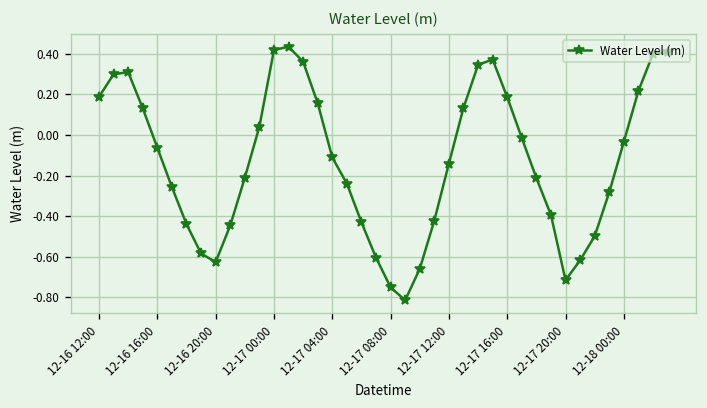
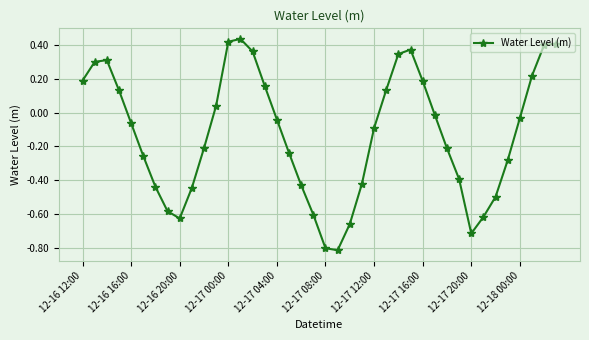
12-17 04:00: -0.11 -> -0.04
12-17 08:00: -0.75 -> -0.80
12-17 12:00: -0.14 -> -0.09
